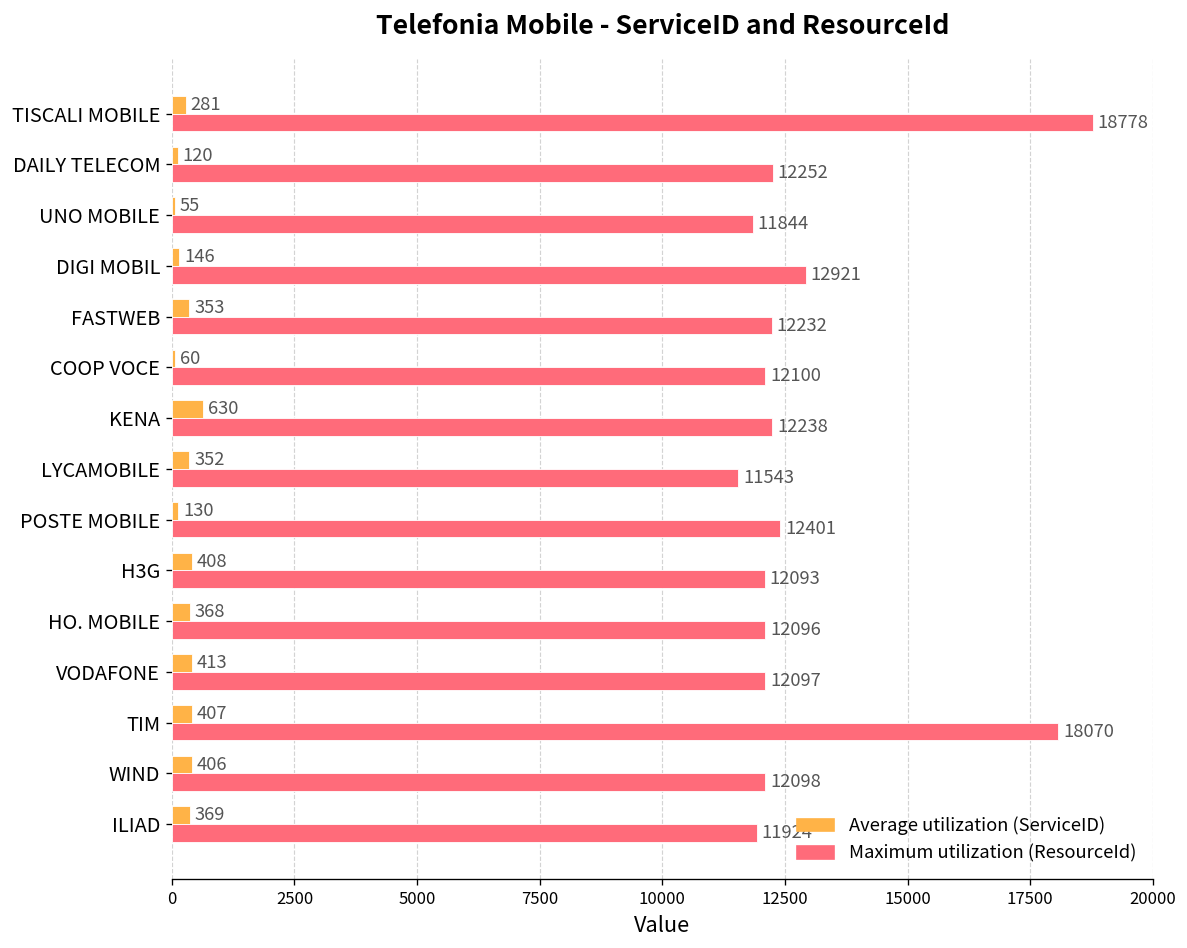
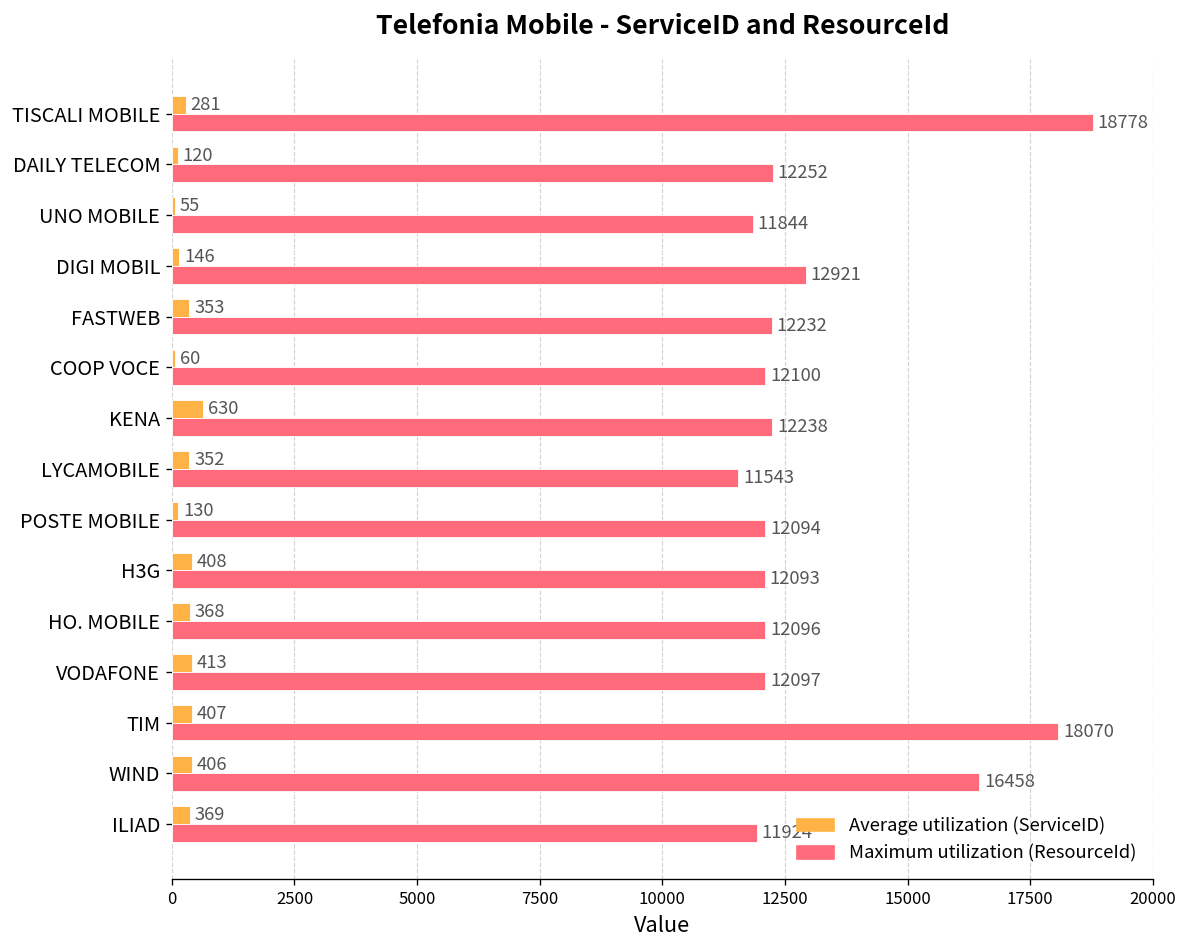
Maximum utilization (ResourceId), POSTE MOBILE: 12401 -> 12094
Maximum utilization (ResourceId), WIND: 12098 -> 16458
